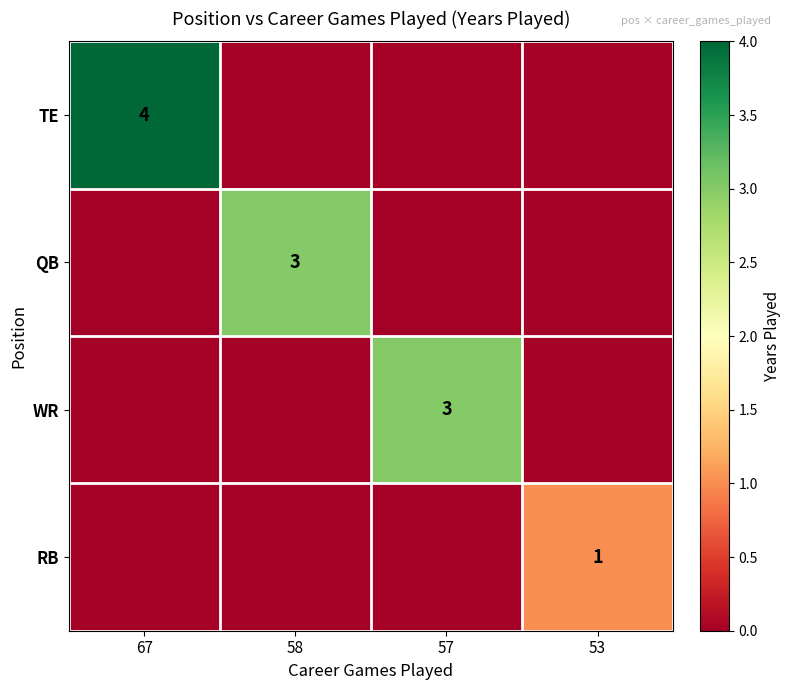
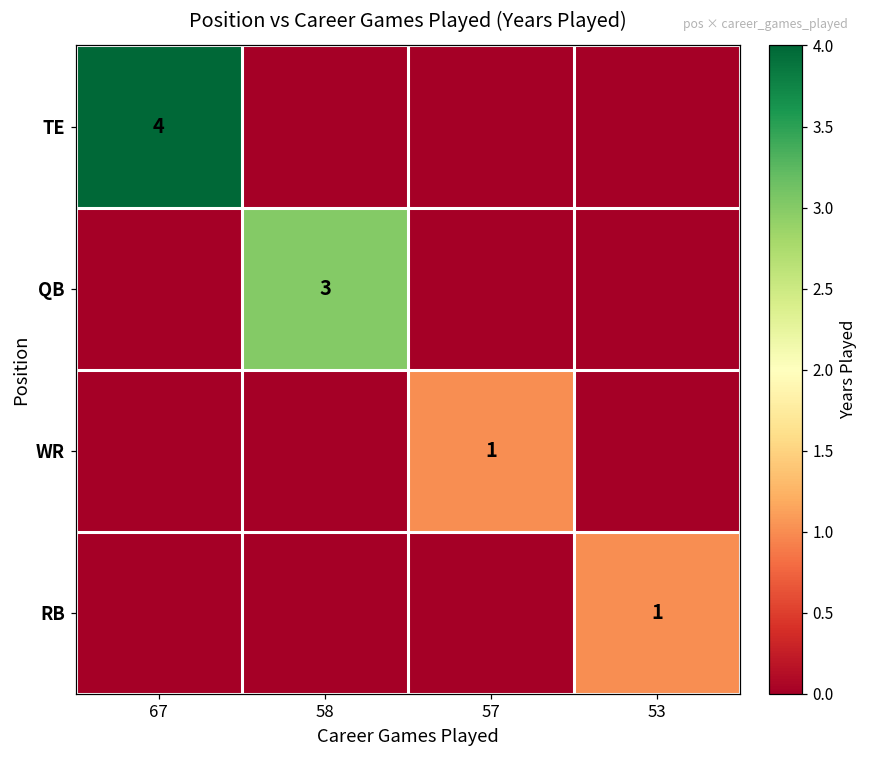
WR, 57: 3 -> 1
